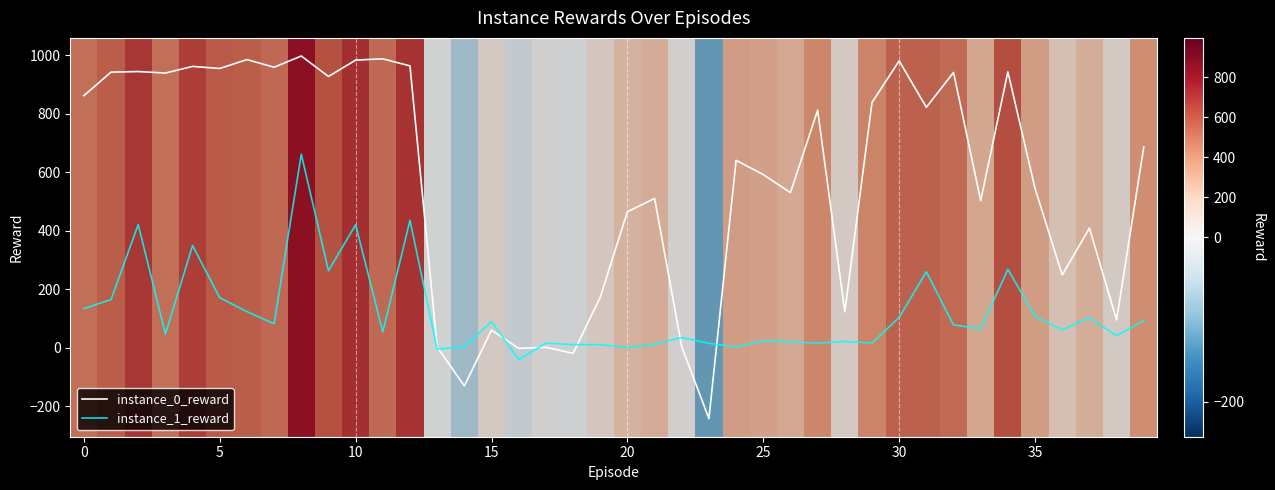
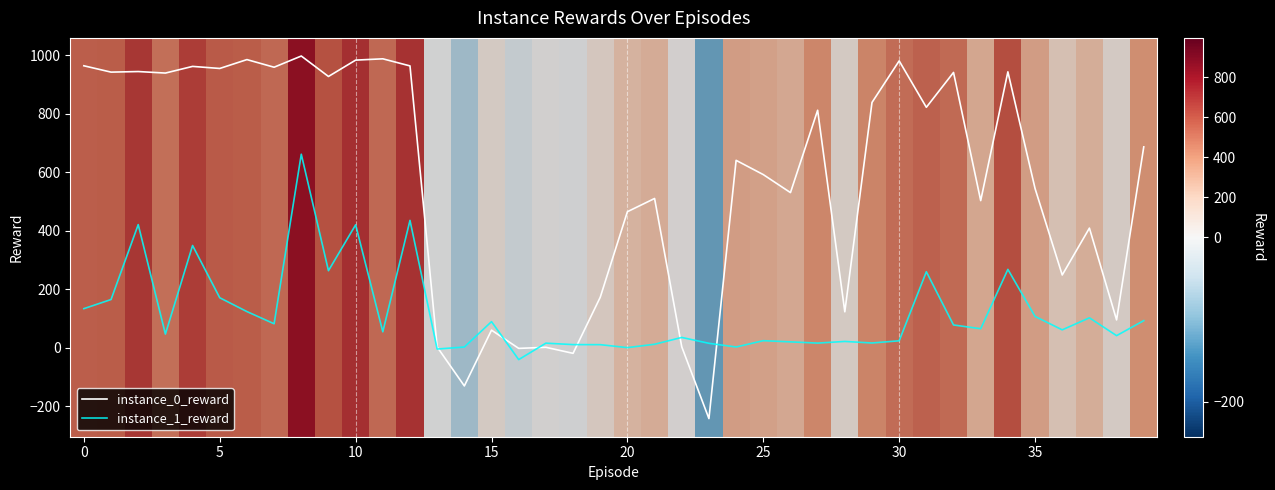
instance_0_reward, 0: 860 -> 960
instance_1_reward, 30: 100 -> 20
